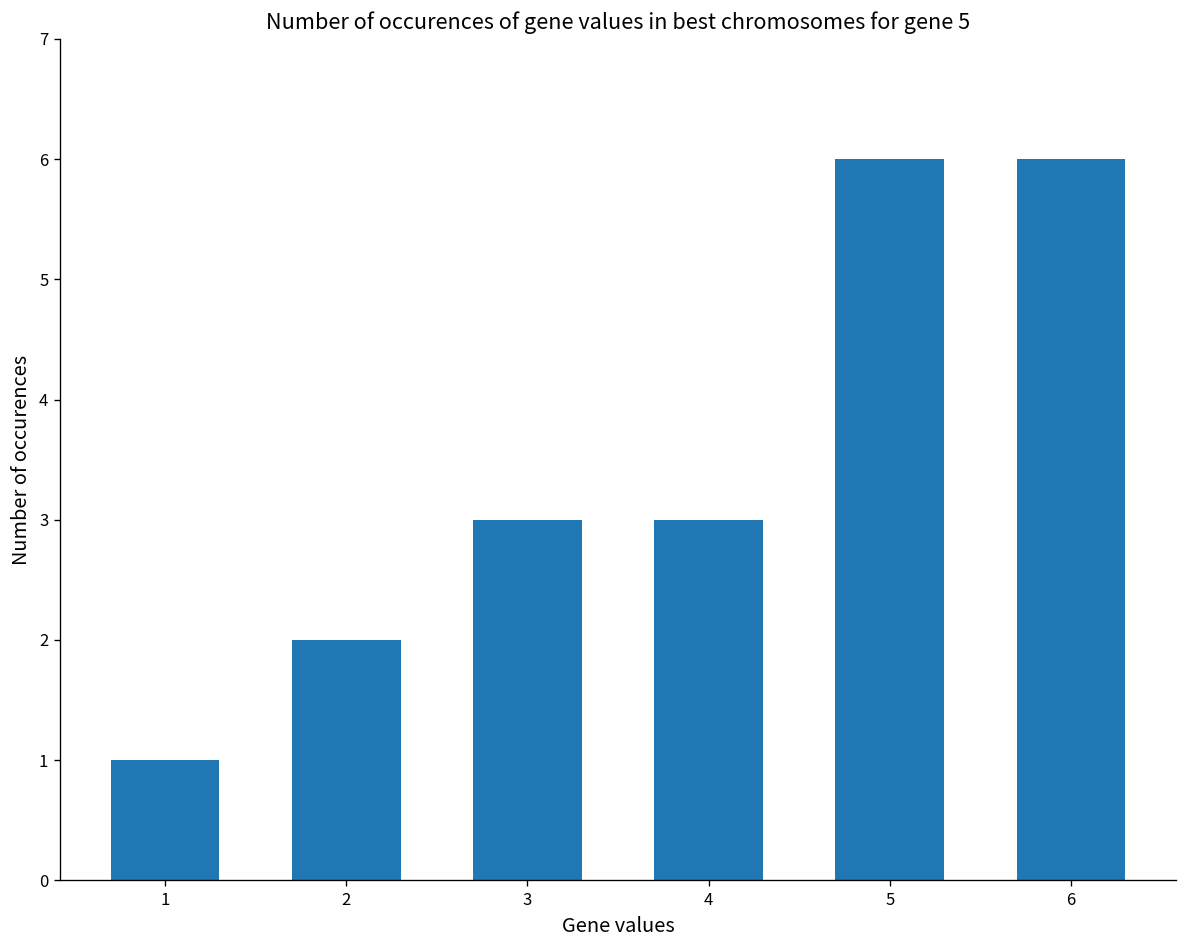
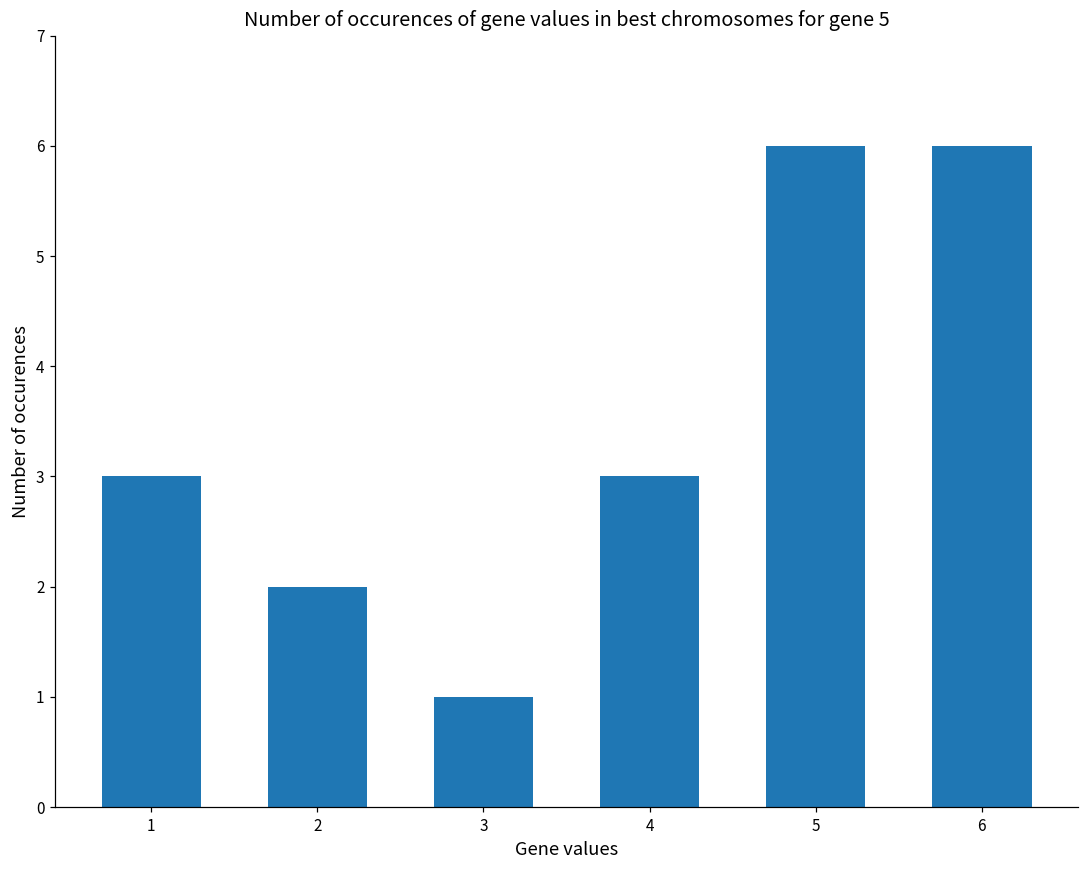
1: 1 -> 3
3: 3 -> 1
